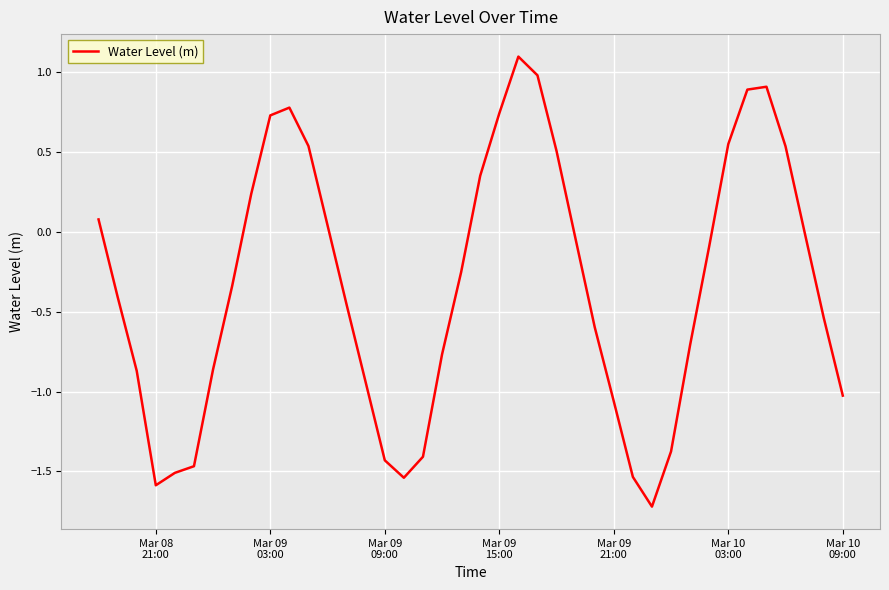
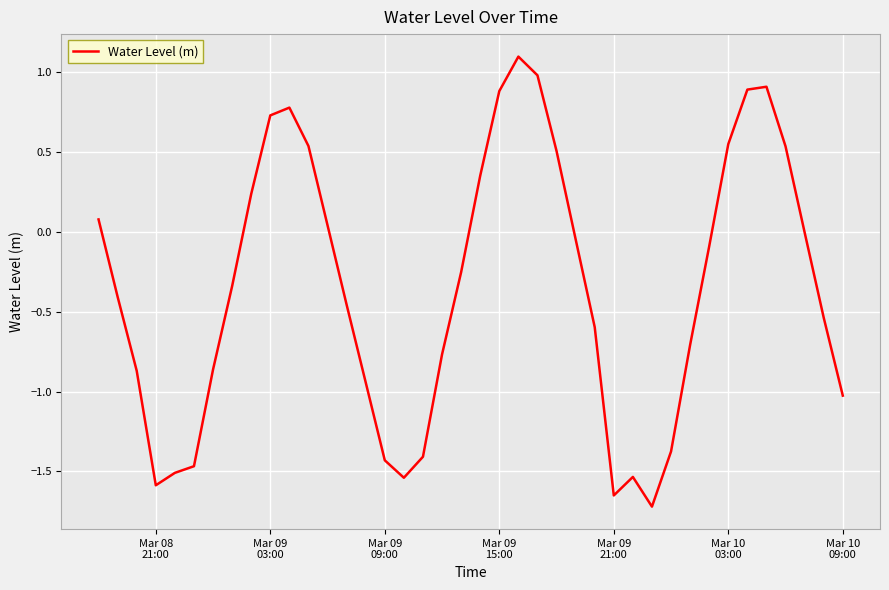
Mar 09 15:00: 0.74 -> 0.88
Mar 09 21:00: -1.06 -> -1.65
